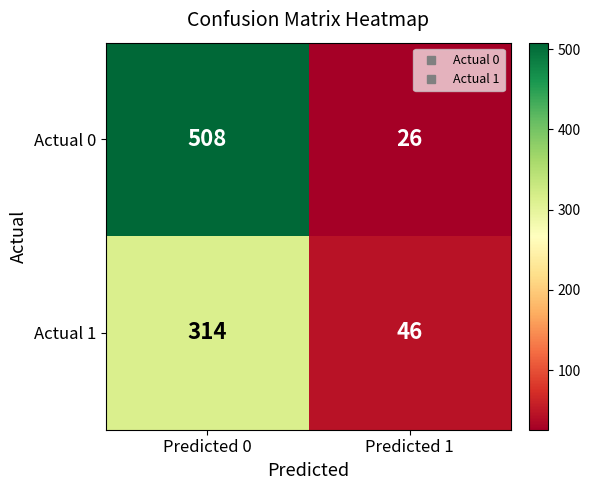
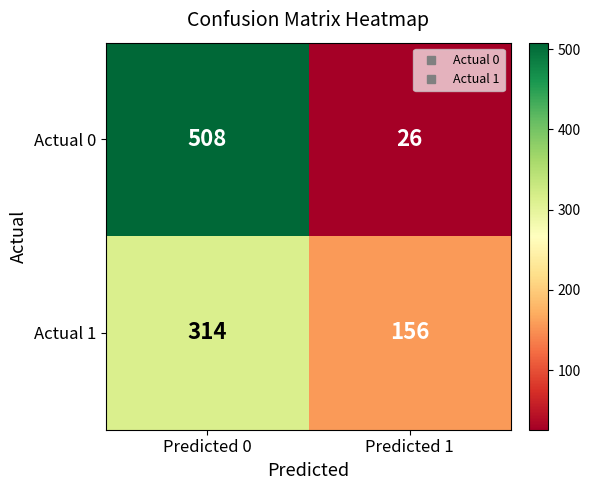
Actual 1, Predicted 1: 46 -> 156
